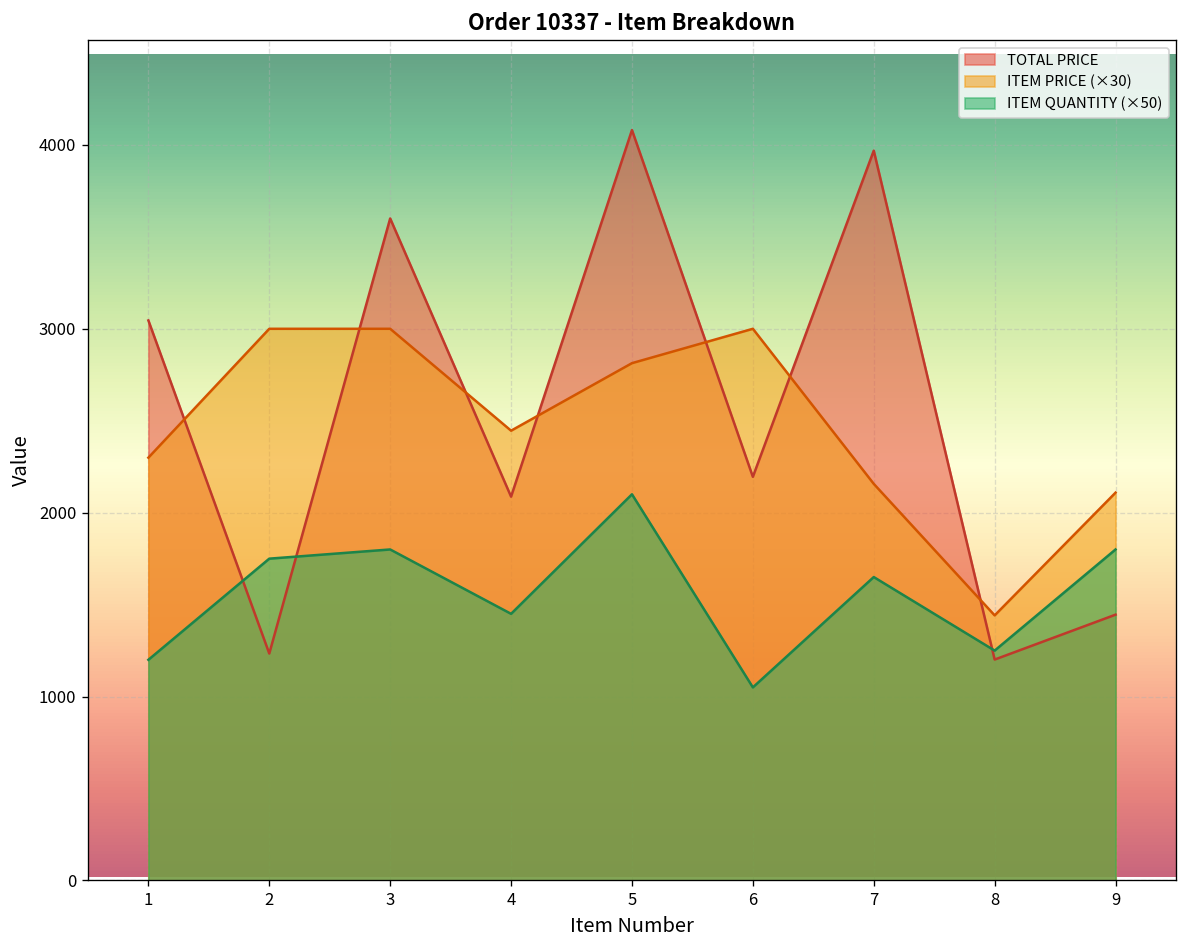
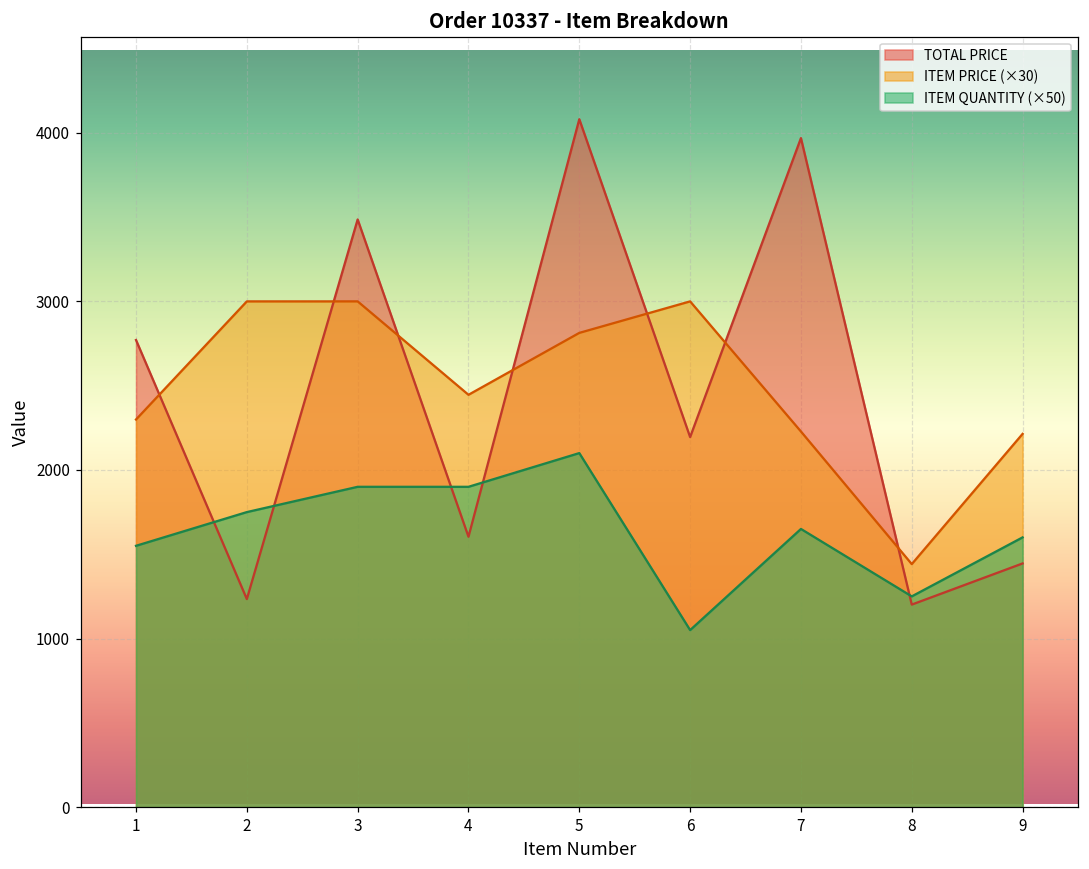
TOTAL PRICE, 1: 3050 -> 2770
ITEM QUANTITY (×50), 1: 1200 -> 1550
TOTAL PRICE, 3: 3600 -> 3490
ITEM QUANTITY (×50), 3: 1800 -> 1900
TOTAL PRICE, 4: 2090 -> 1600
ITEM QUANTITY (×50), 4: 1450 -> 1900
ITEM PRICE (×30), 7: 2160 -> 2230
ITEM PRICE (×30), 9: 2110 -> 2210
ITEM QUANTITY (×50), 9: 1800 -> 1600
